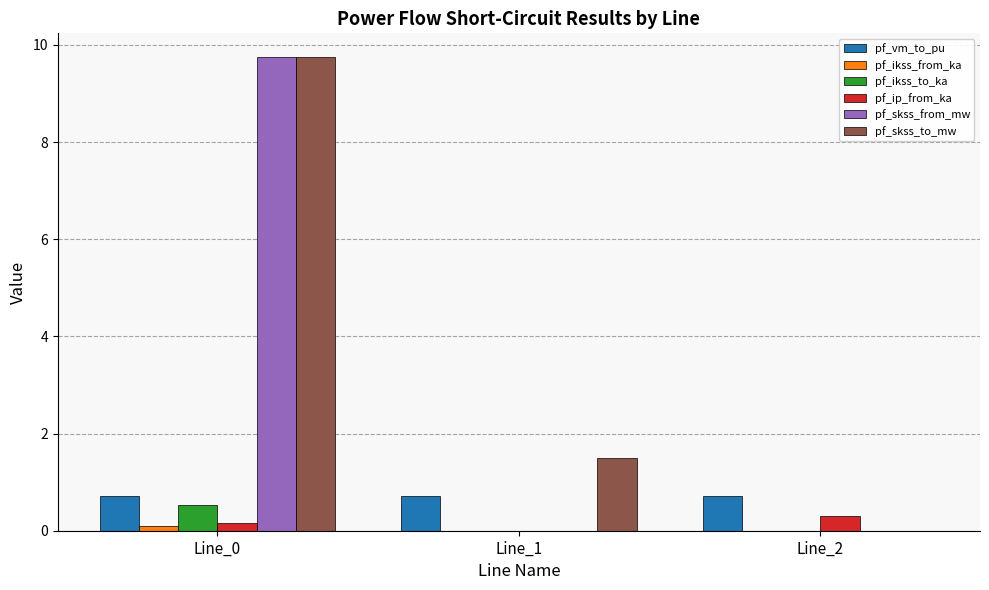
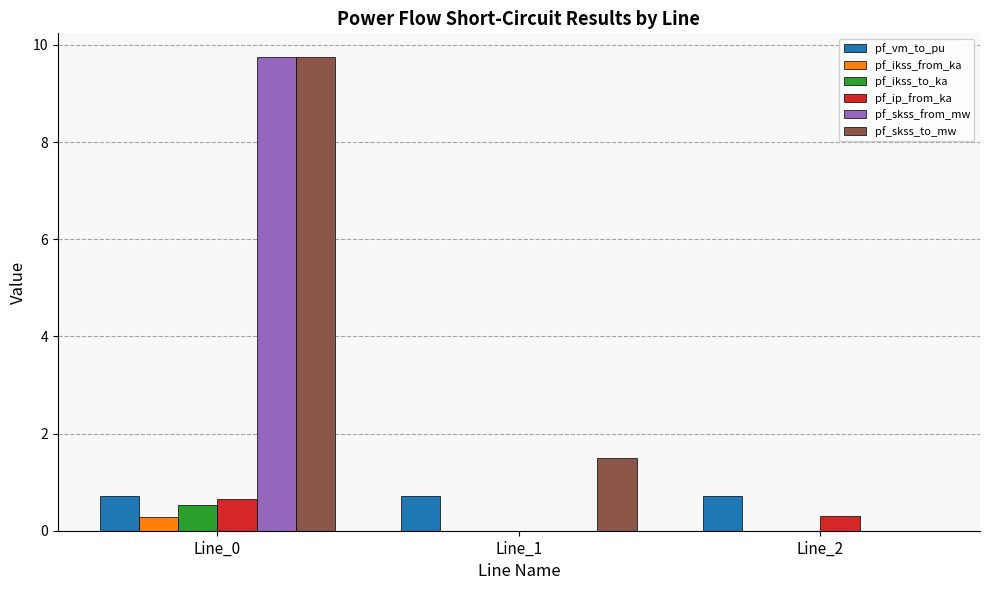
pf_ikss_from_ka, Line_0: 0.1 -> 0.3
pf_ip_from_ka, Line_0: 0.2 -> 0.7
